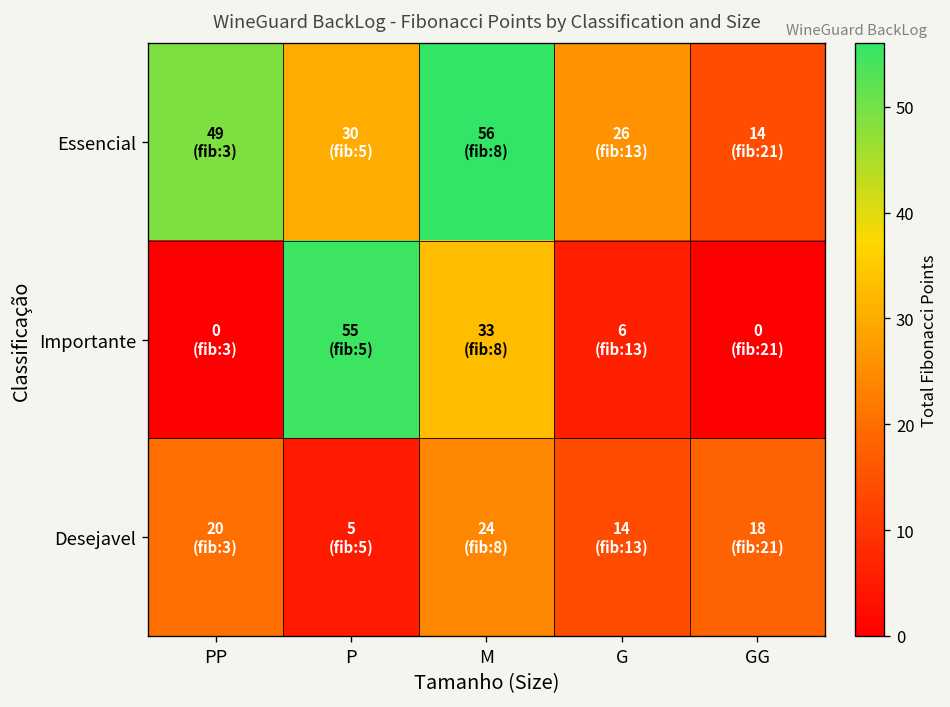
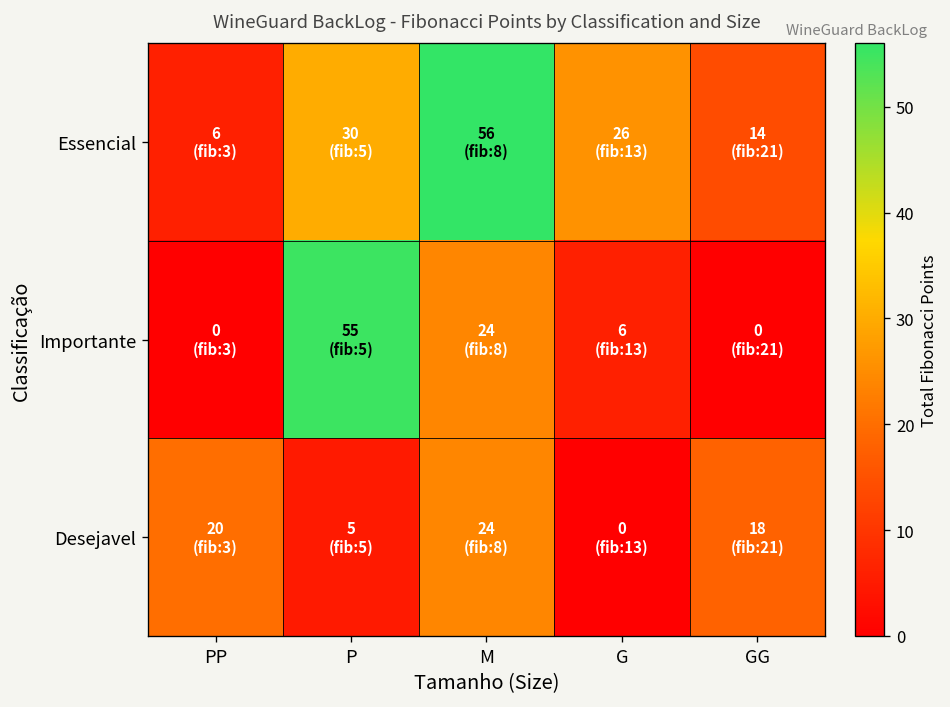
Essencial, PP: 49 -> 6
Importante, M: 33 -> 24
Desejavel, G: 14 -> 0
